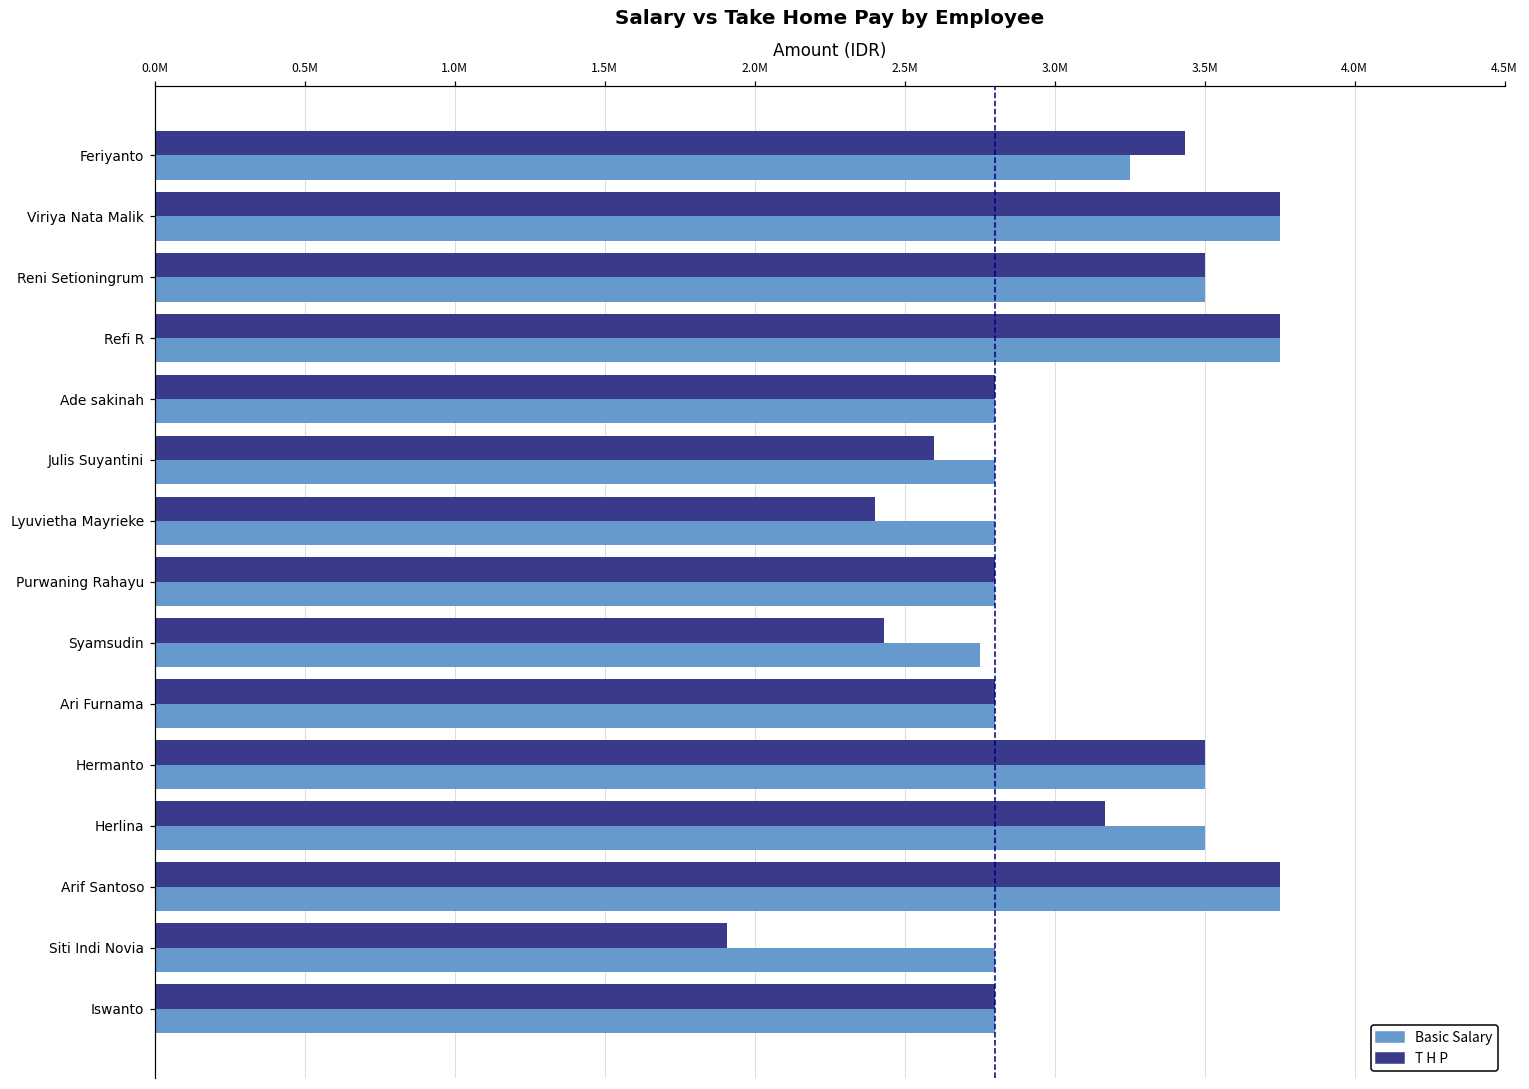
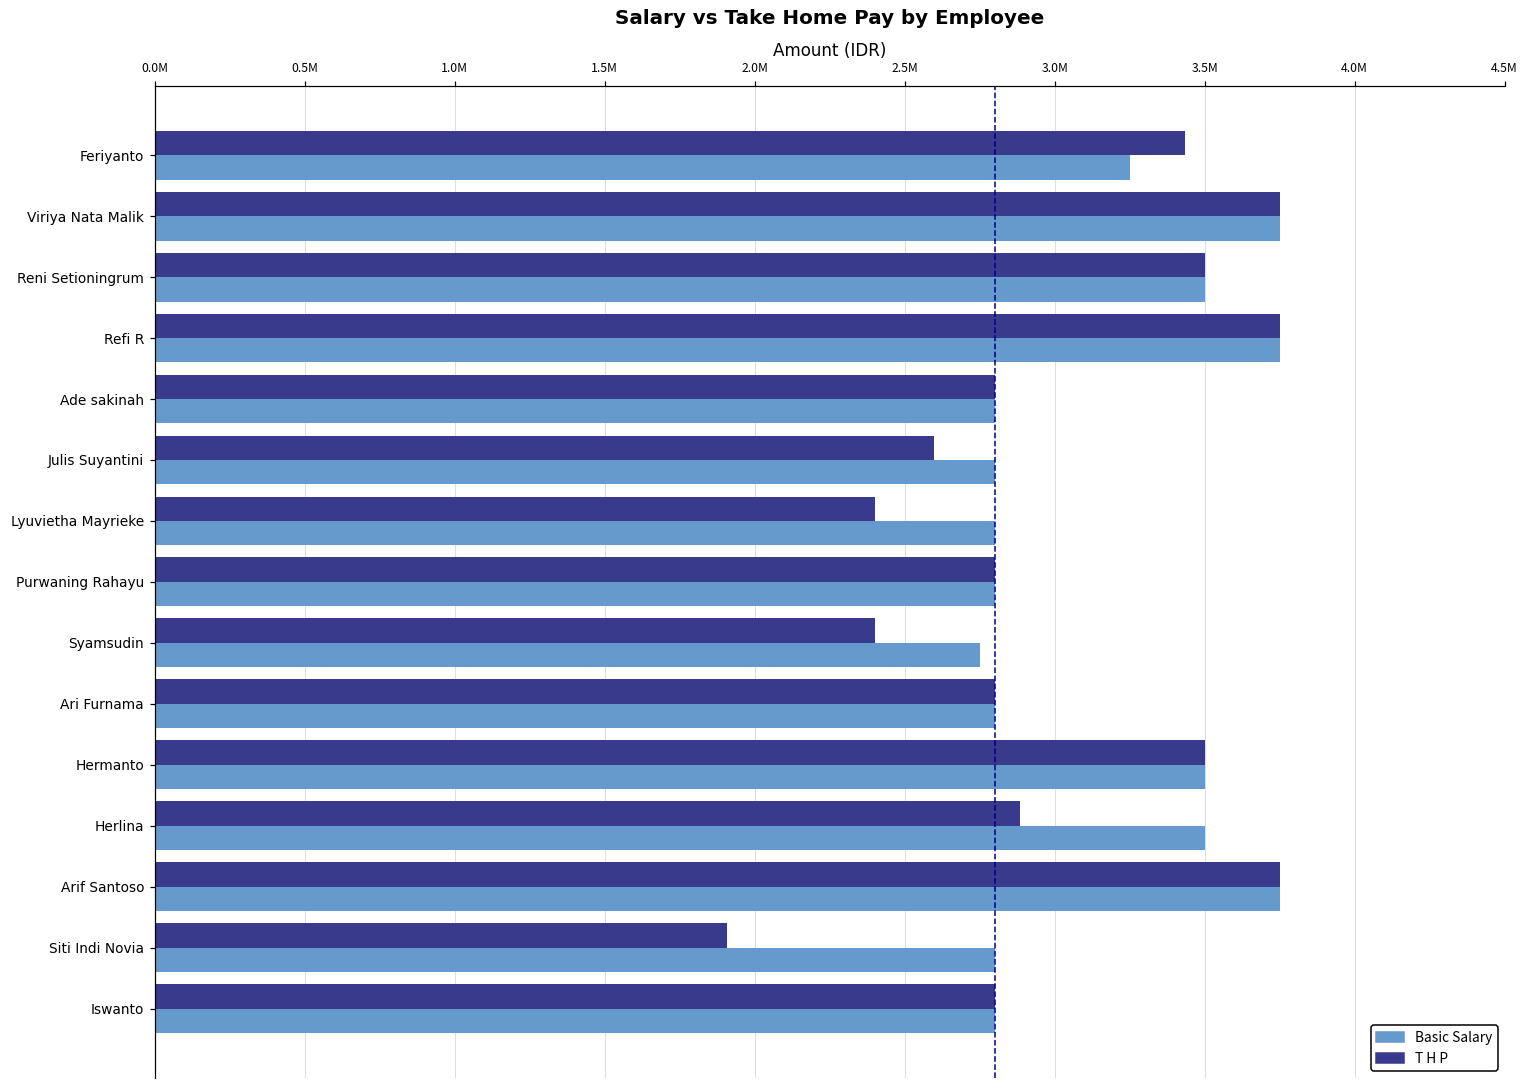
T H P, Syamsudin: 2430000 -> 2400000
T H P, Herlina: 3170000 -> 2880000
